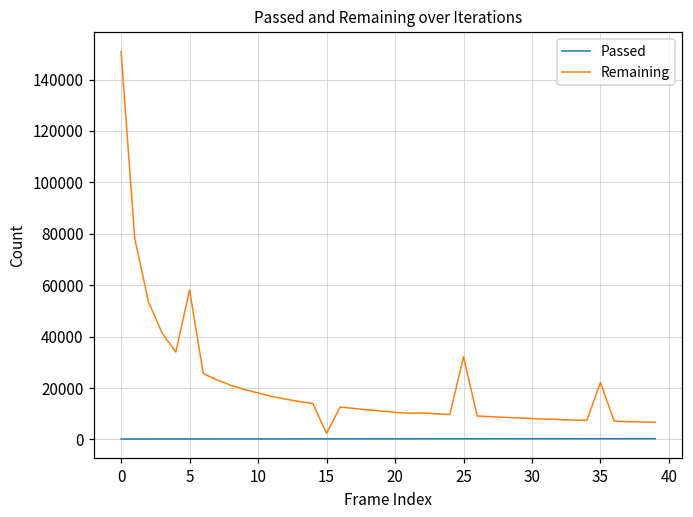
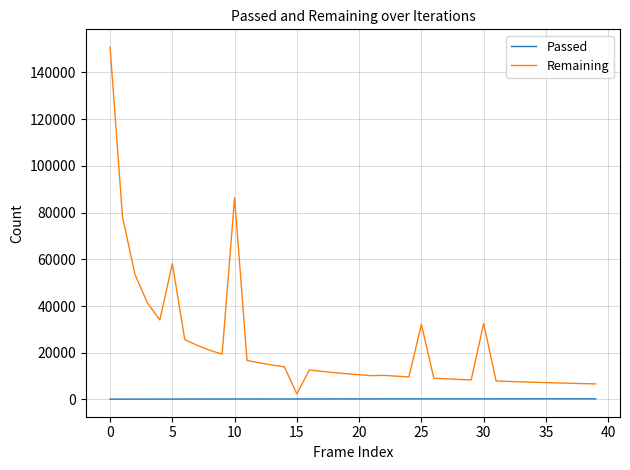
Remaining, 10: 18000 -> 86000
Remaining, 30: 8000 -> 33000
Remaining, 35: 22000 -> 7000
